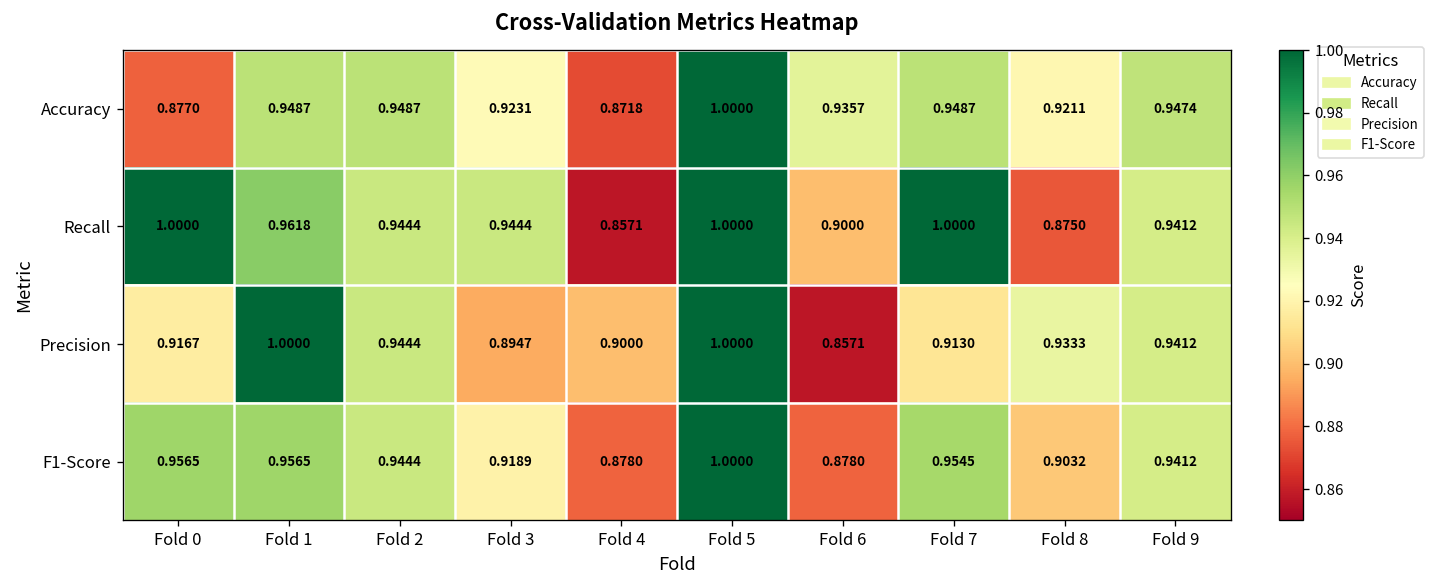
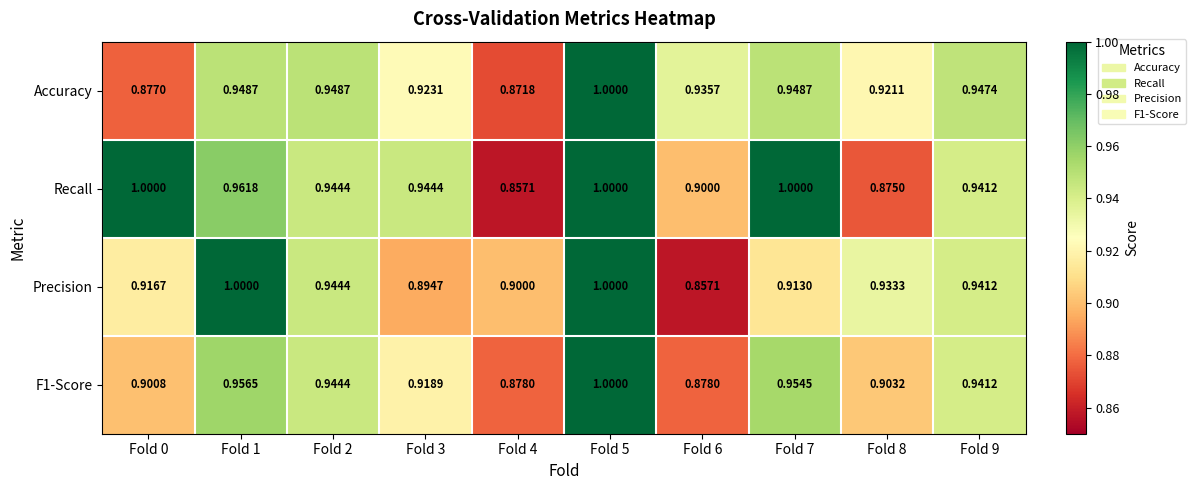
F1-Score, Fold 0: 0.9565 -> 0.9008
